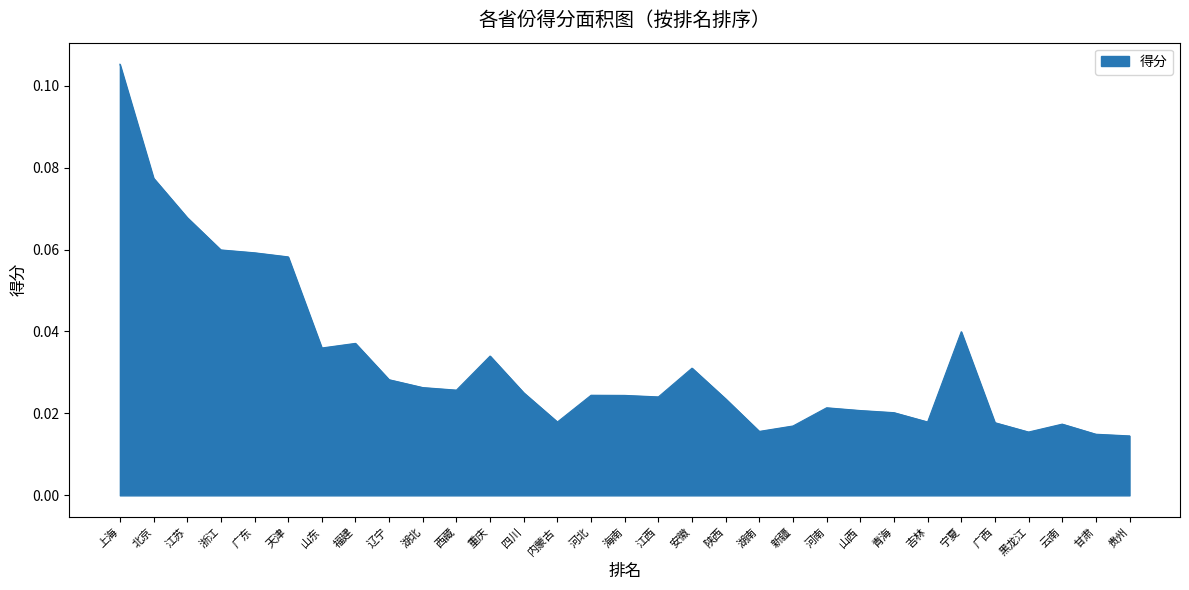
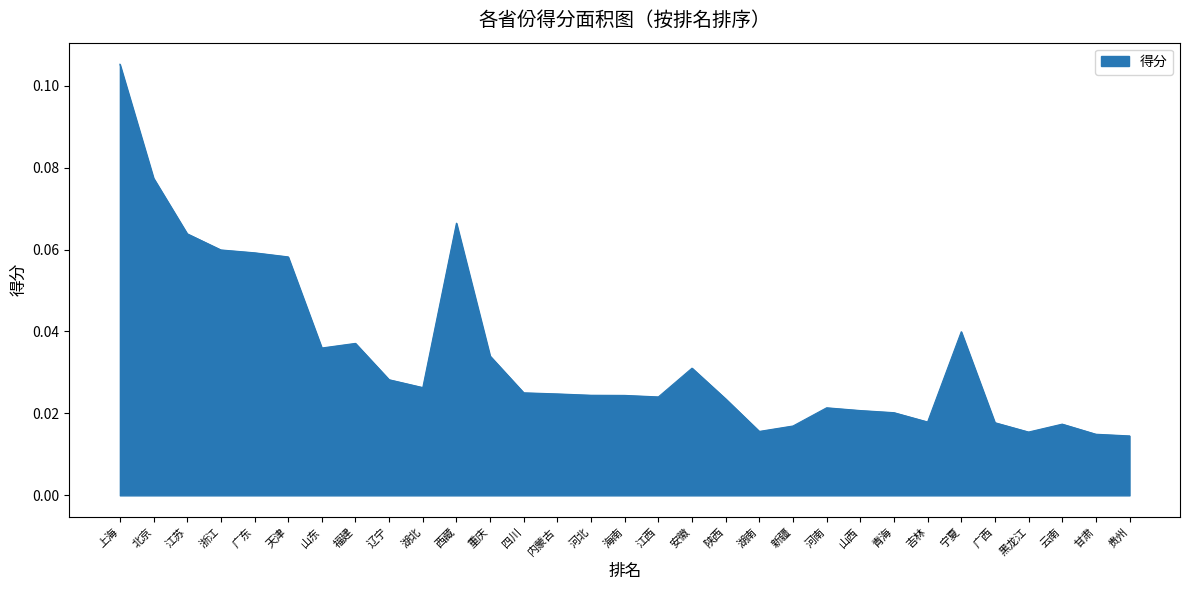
江苏: 0.068 -> 0.064
西藏: 0.026 -> 0.066
内蒙古: 0.018 -> 0.025
